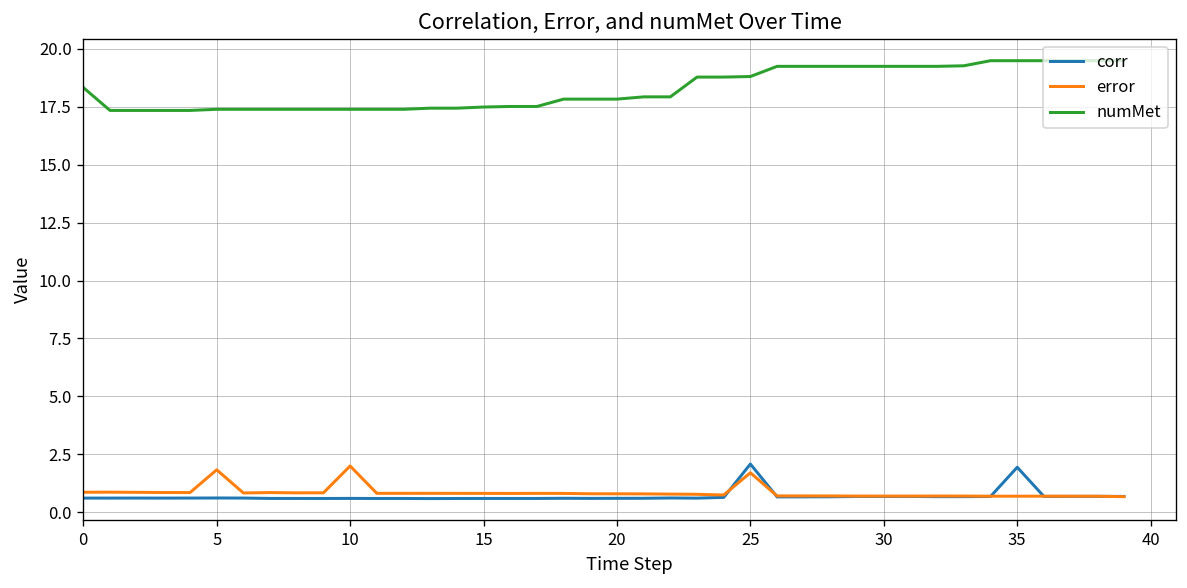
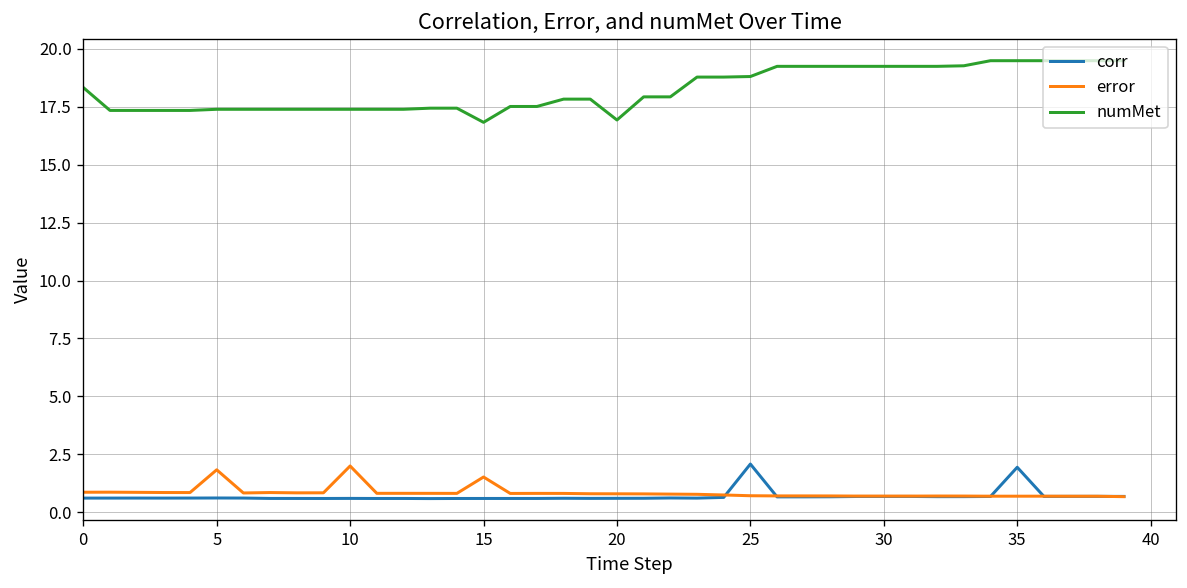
error, 15: 0.8 -> 1.5
numMet, 15: 17.5 -> 16.8
numMet, 20: 17.8 -> 16.9
error, 25: 1.7 -> 0.7
